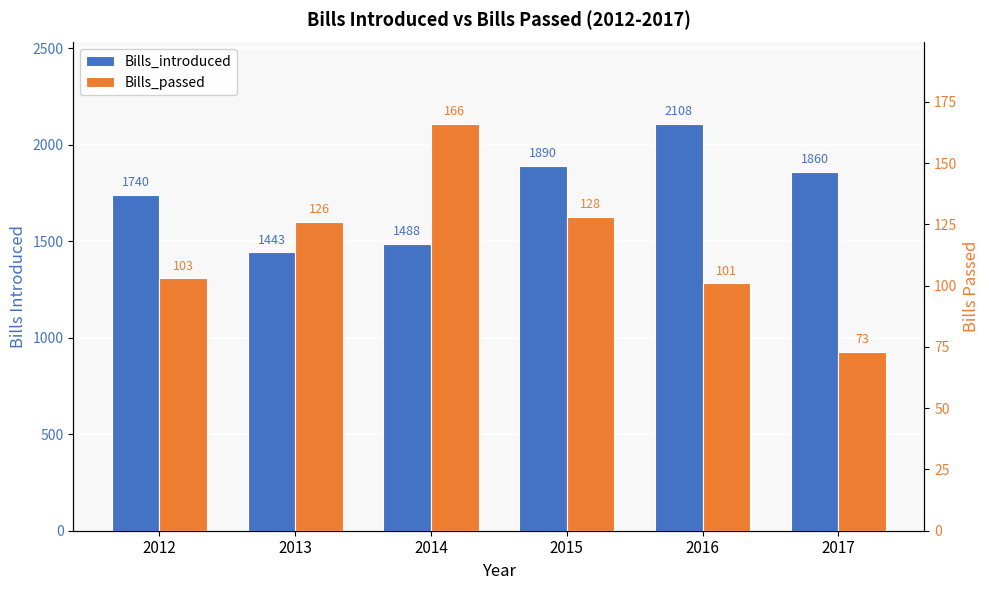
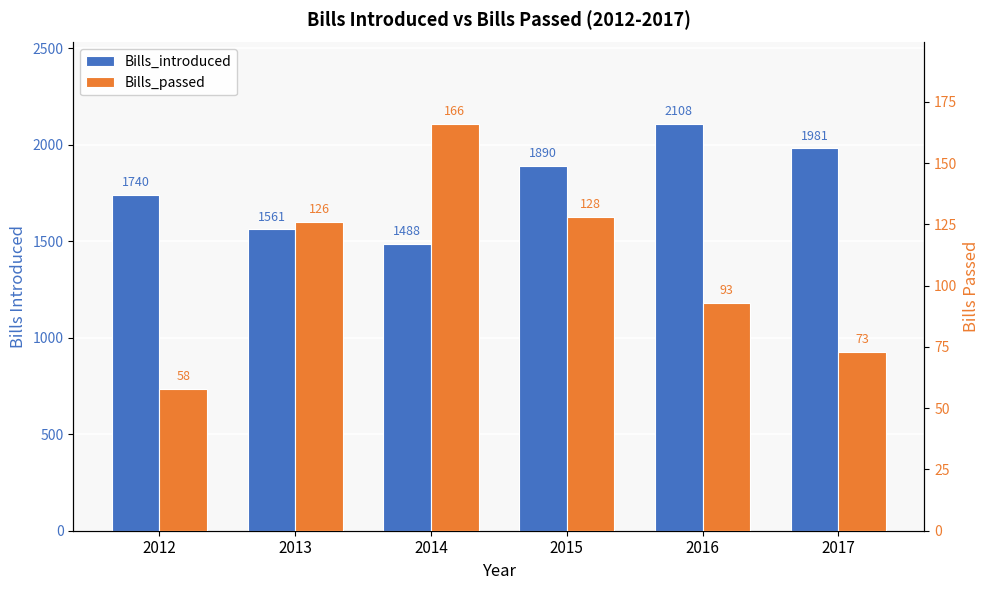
Bills_introduced, 2013: 1443 -> 1561
Bills_introduced, 2017: 1860 -> 1981
Bills_passed, 2012: 103 -> 58
Bills_passed, 2016: 101 -> 93
